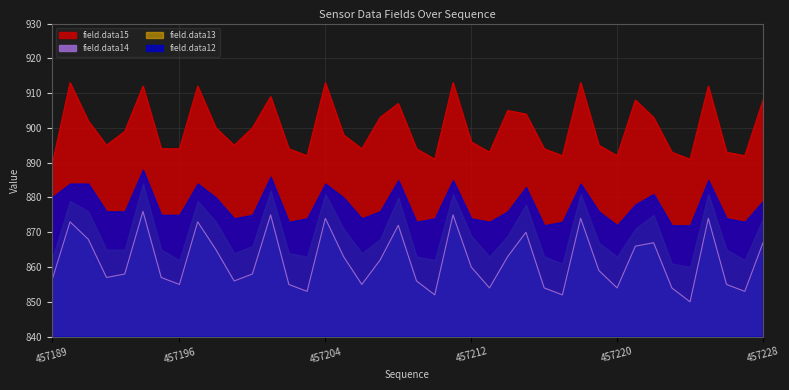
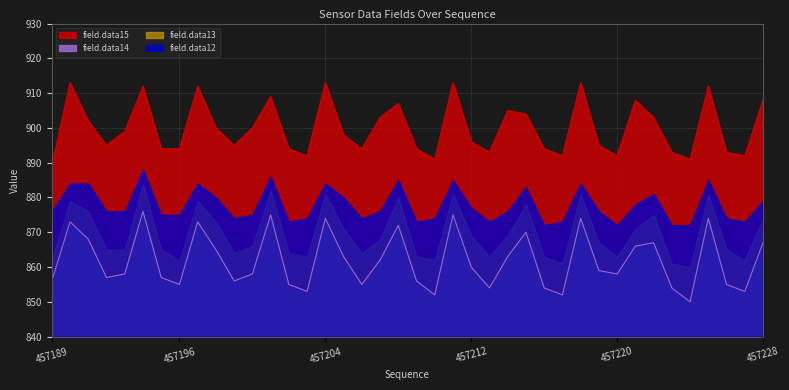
field.data12, 457189: 880 -> 876
field.data12, 457212: 874 -> 877
field.data14, 457220: 854 -> 858
